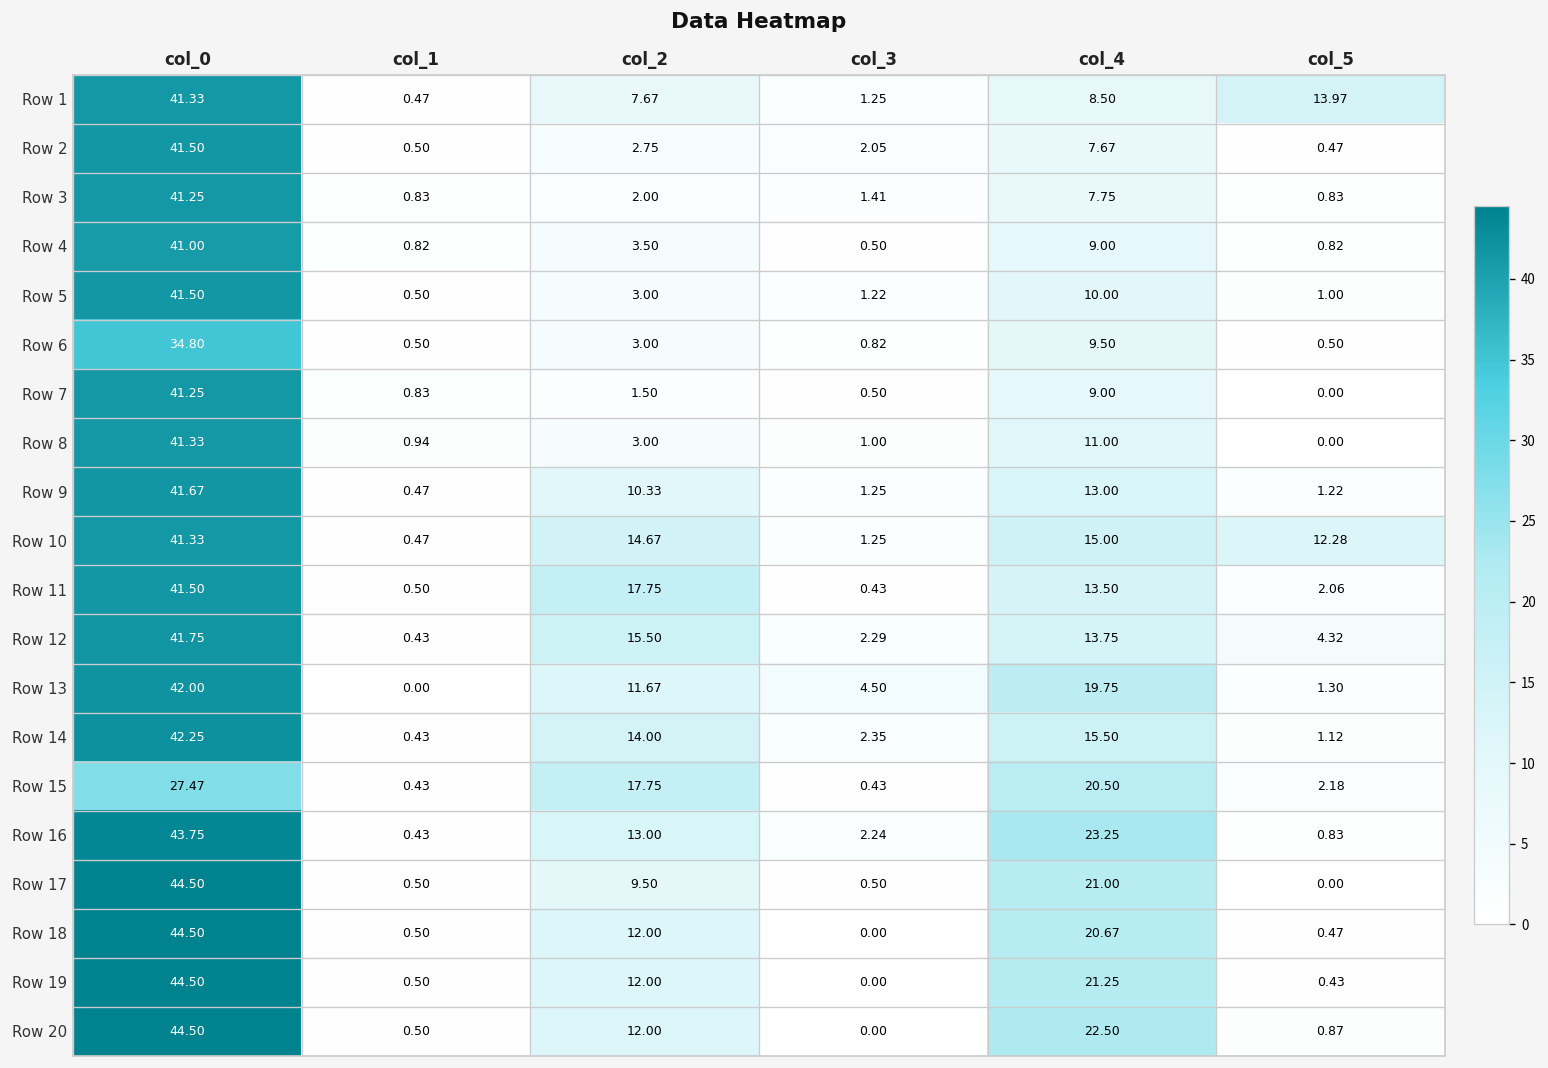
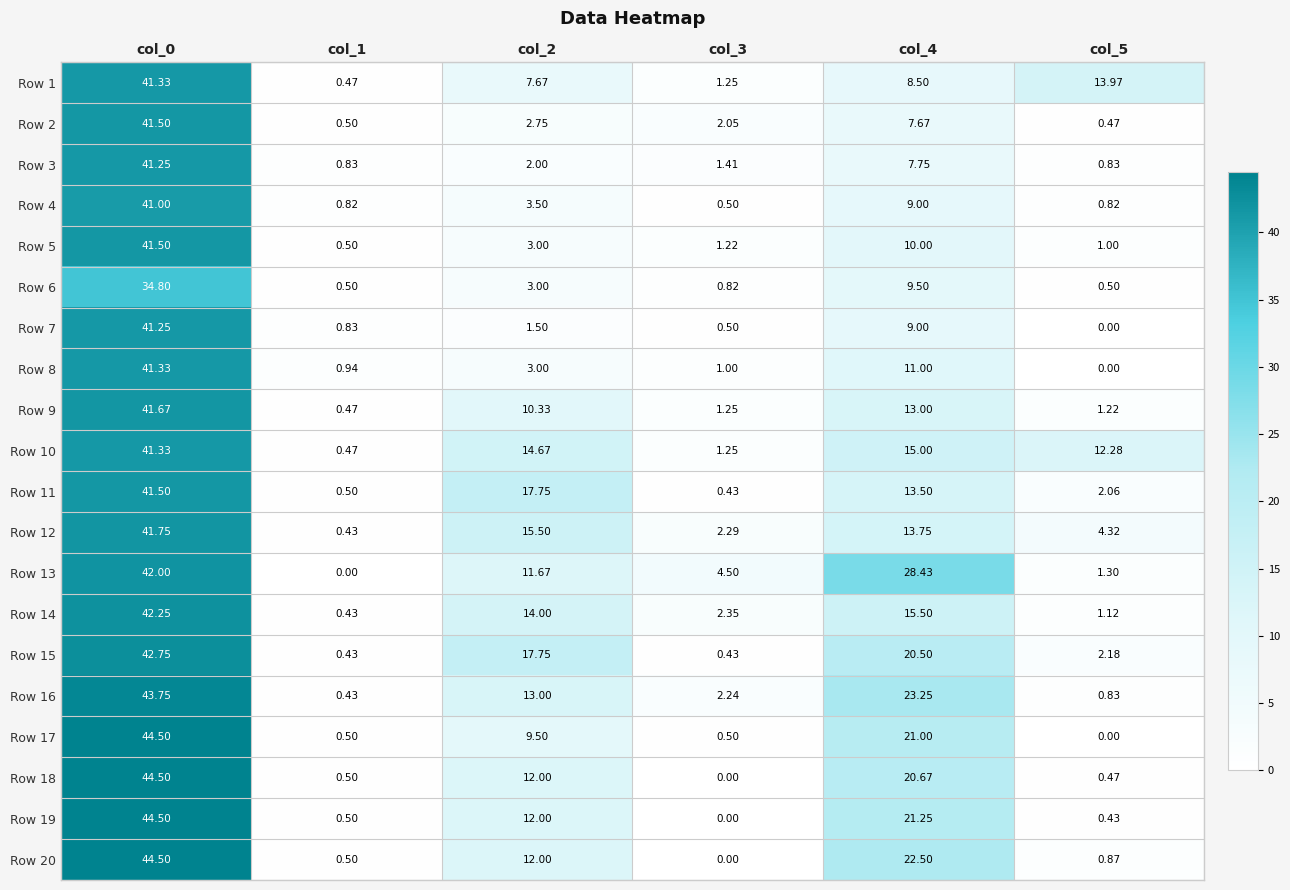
Row 13, col_4: 19.75 -> 28.43
Row 15, col_0: 27.47 -> 42.75
